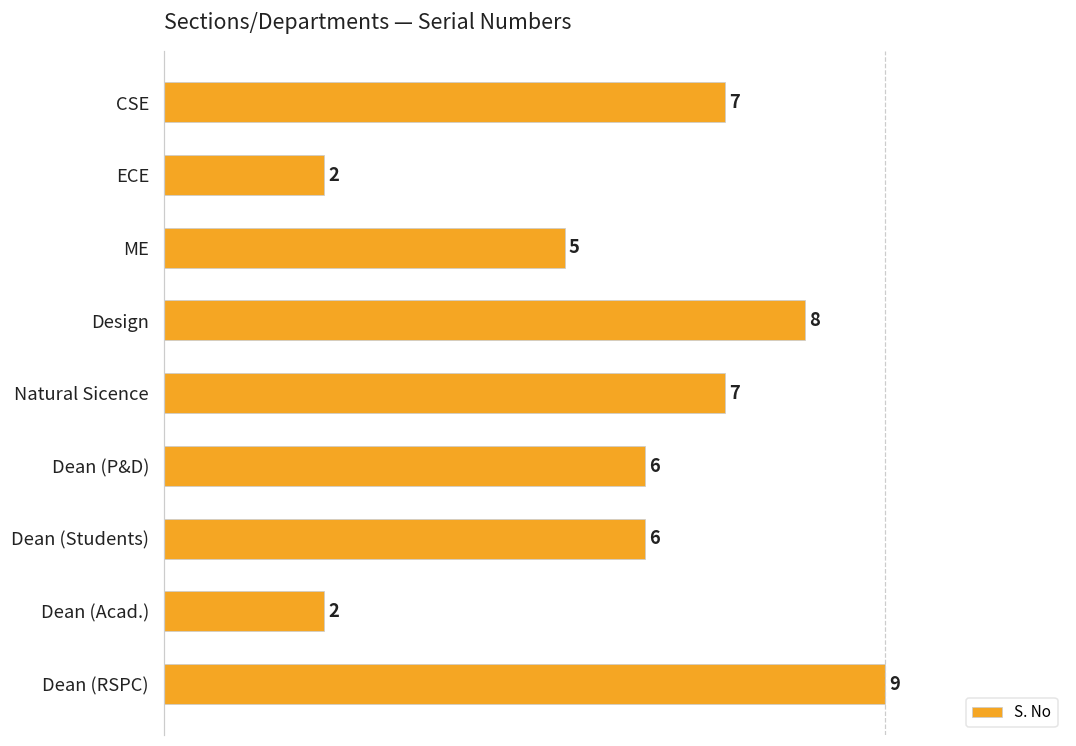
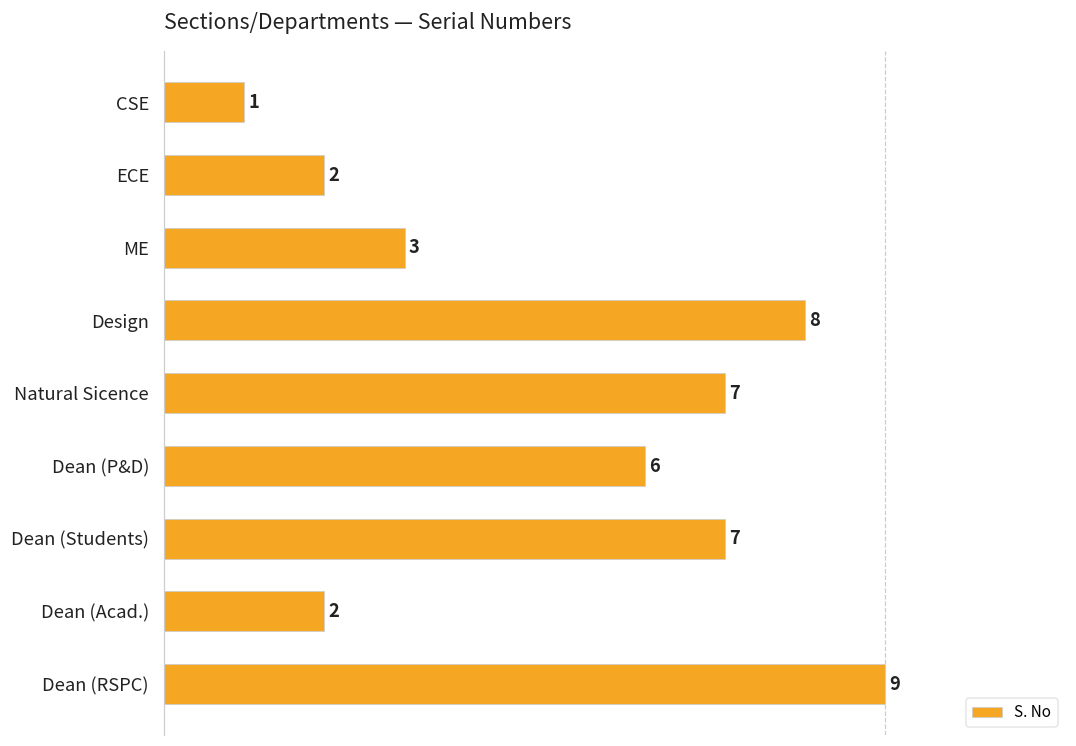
CSE: 7 -> 1
ME: 5 -> 3
Dean (Students): 6 -> 7
